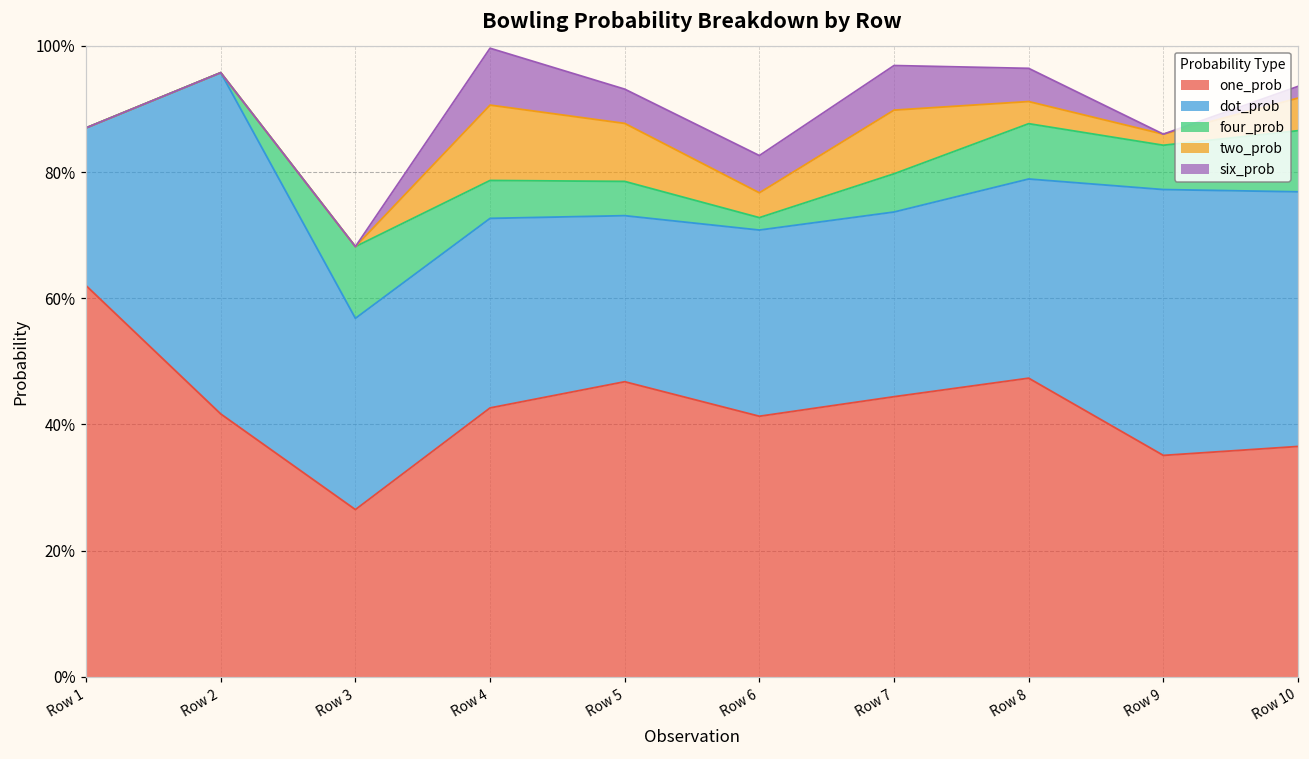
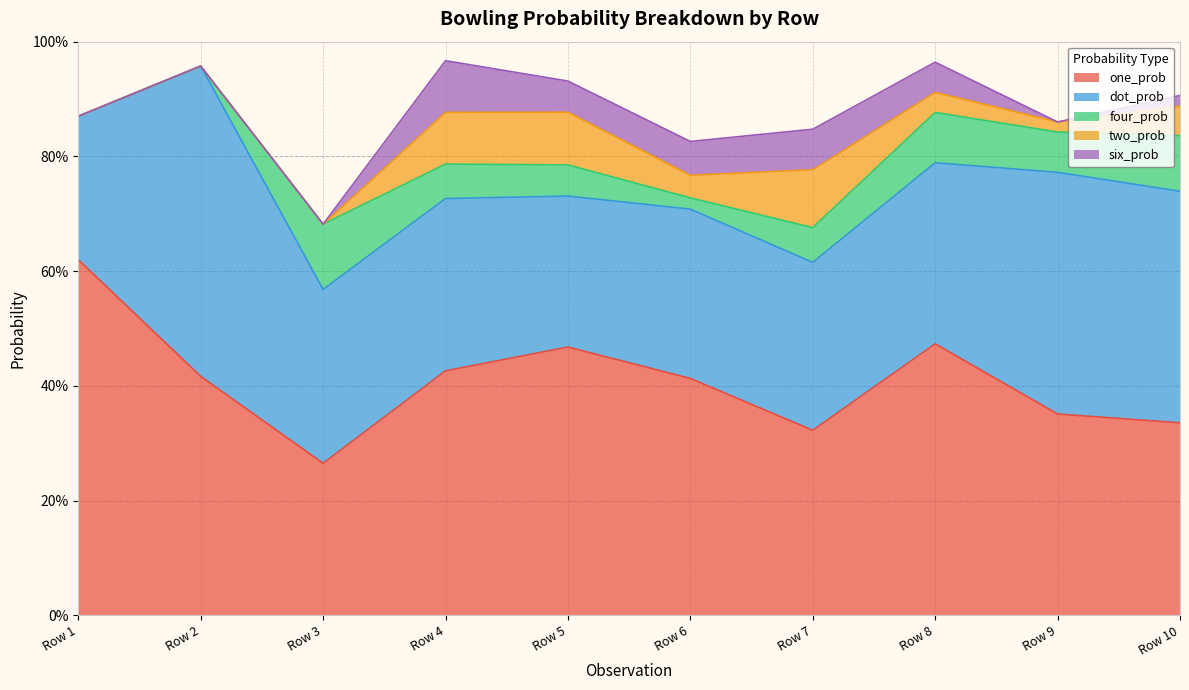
two_prob, Row 4: 12% -> 9%
one_prob, Row 7: 44% -> 32%
one_prob, Row 10: 37% -> 34%
